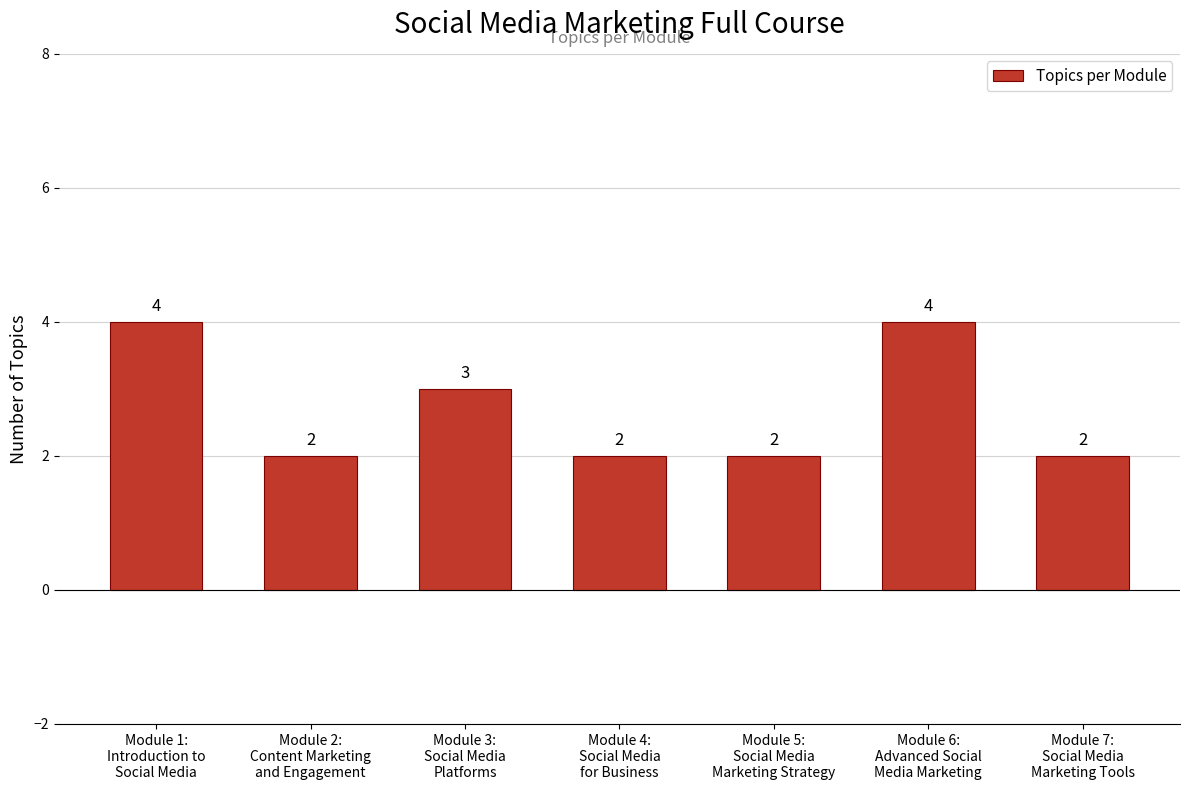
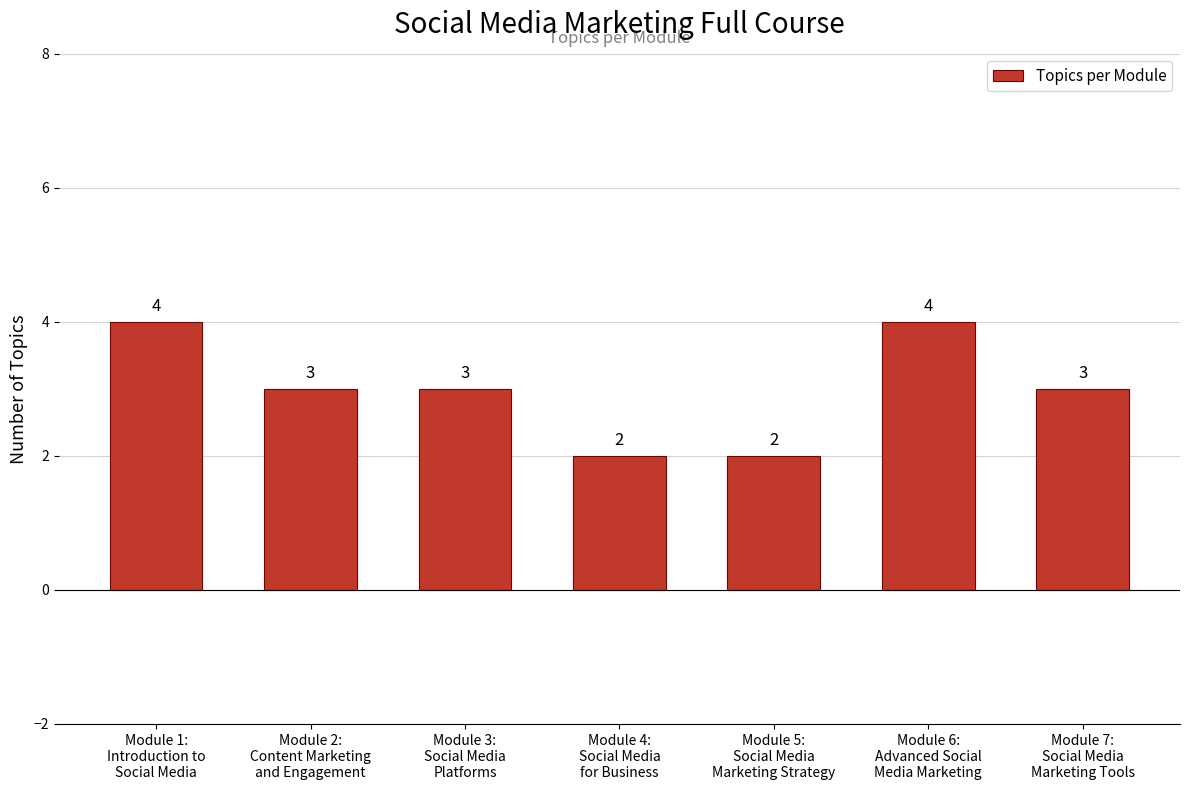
Module 2: Content Marketing and Engagement: 2 -> 3
Module 7: Social Media Marketing Tools: 2 -> 3
